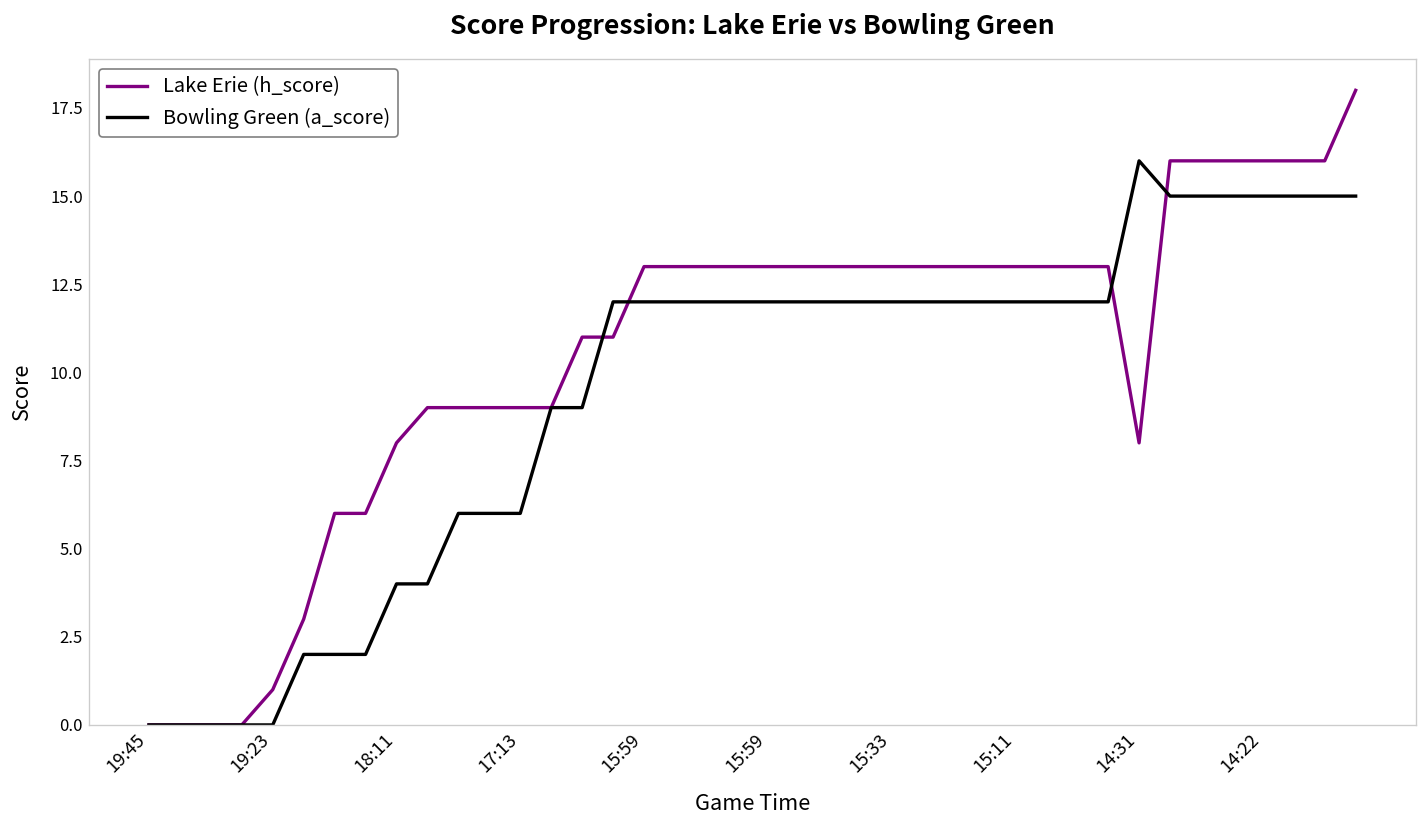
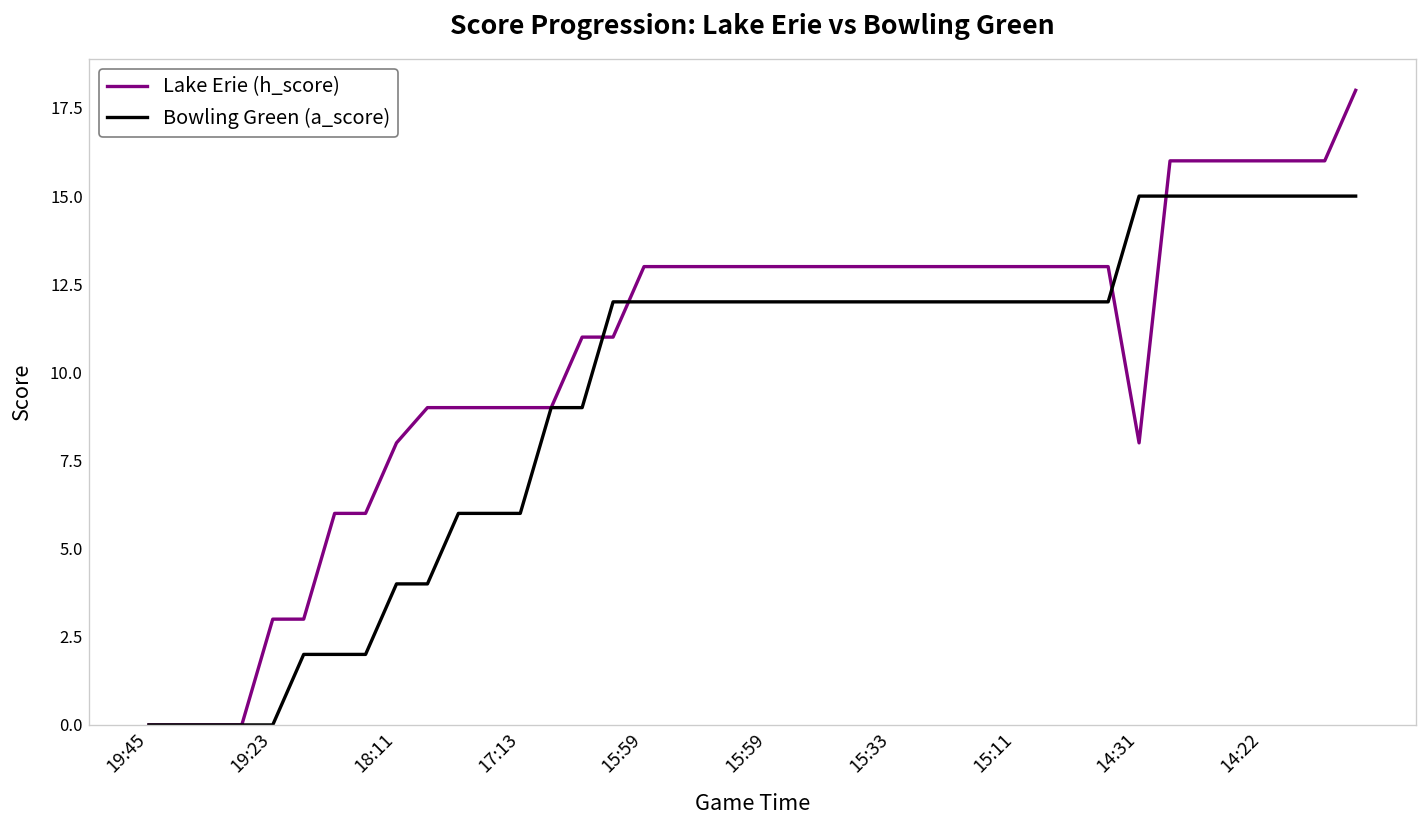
Lake Erie (h_score), 19:23: 1 -> 3
Bowling Green (a_score), 14:31: 16 -> 15
